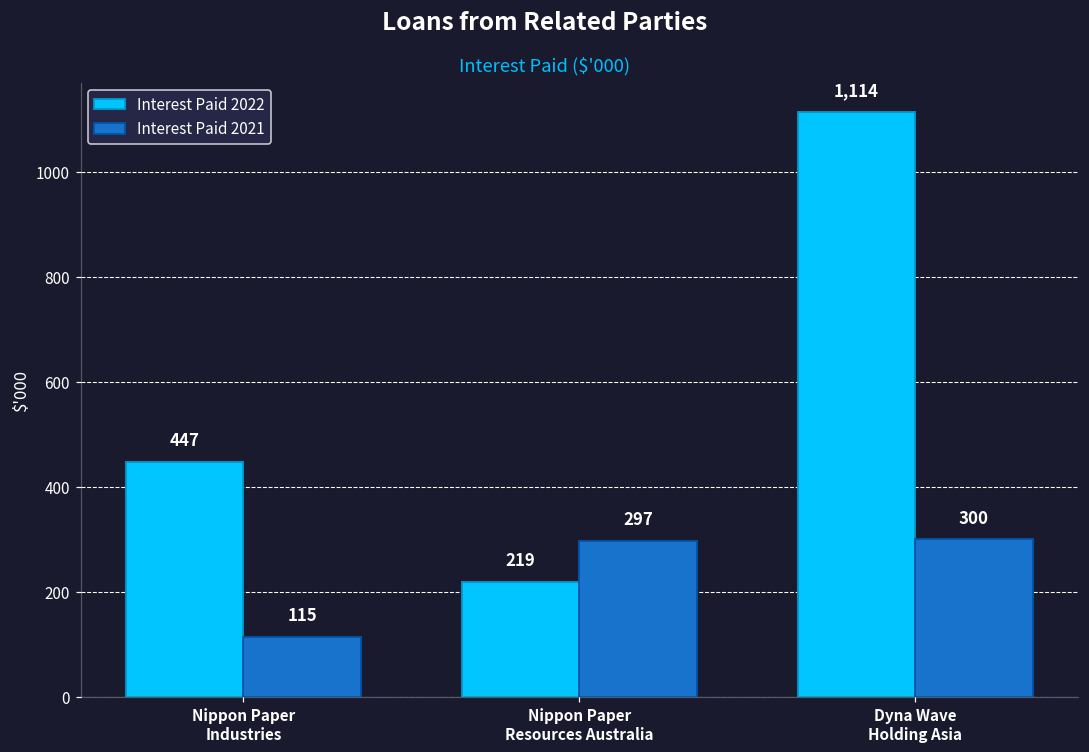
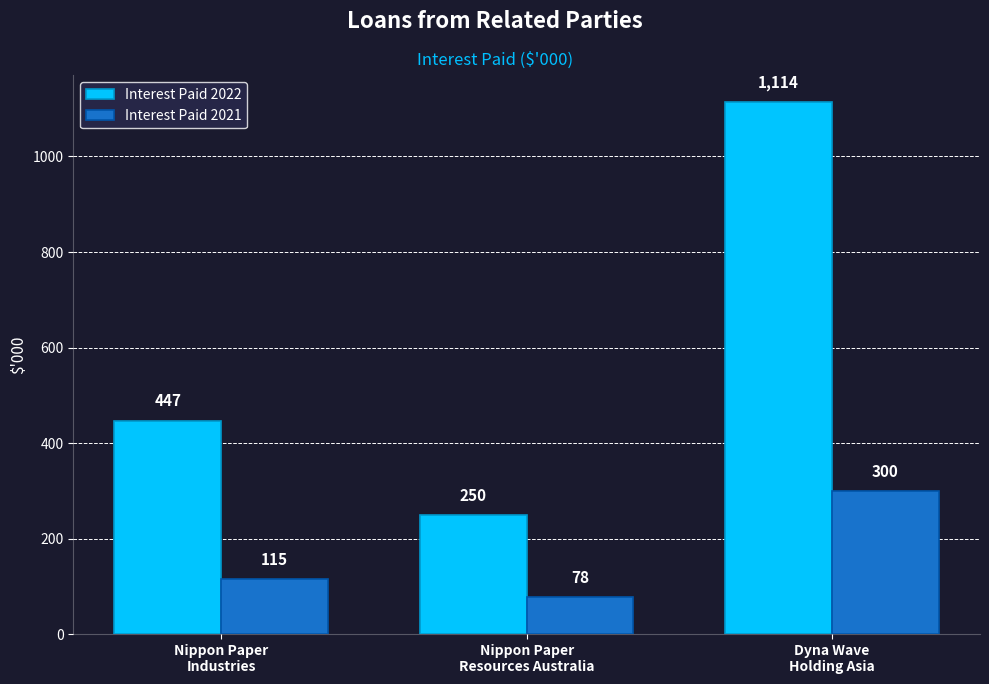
Interest Paid 2022, Nippon Paper Resources Australia: 219 -> 250
Interest Paid 2021, Nippon Paper Resources Australia: 297 -> 78
